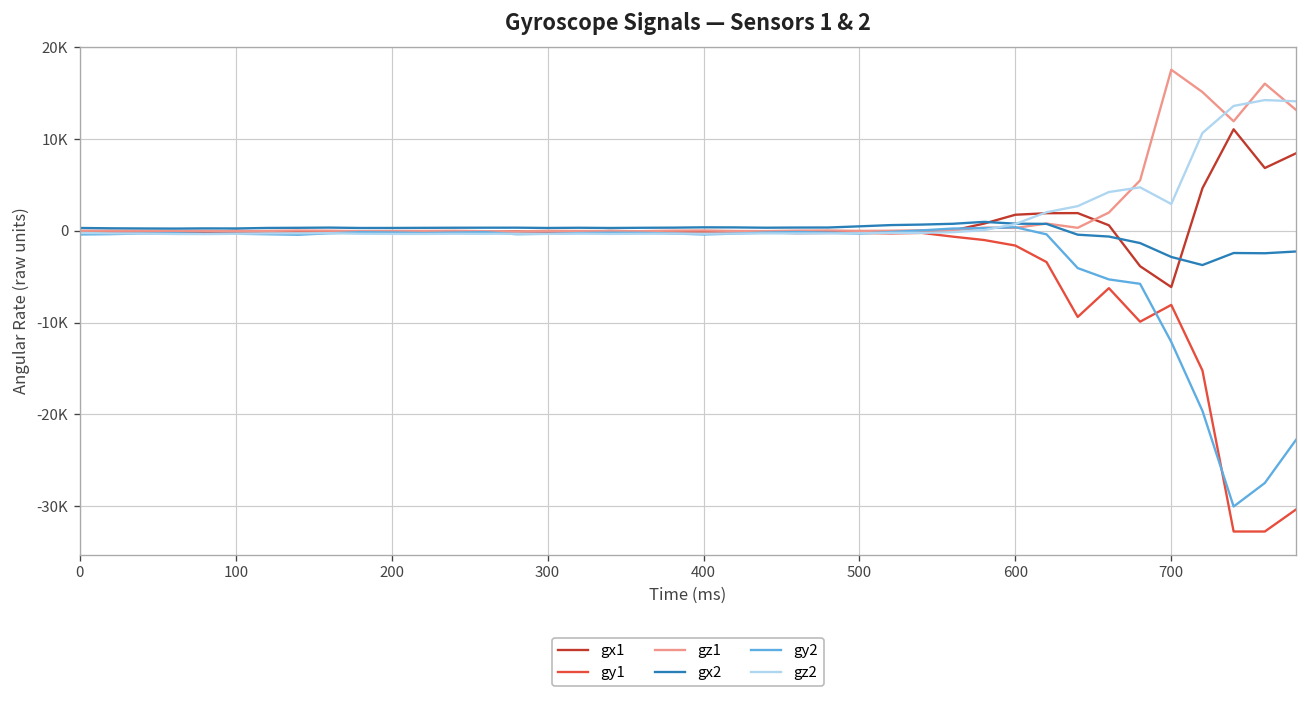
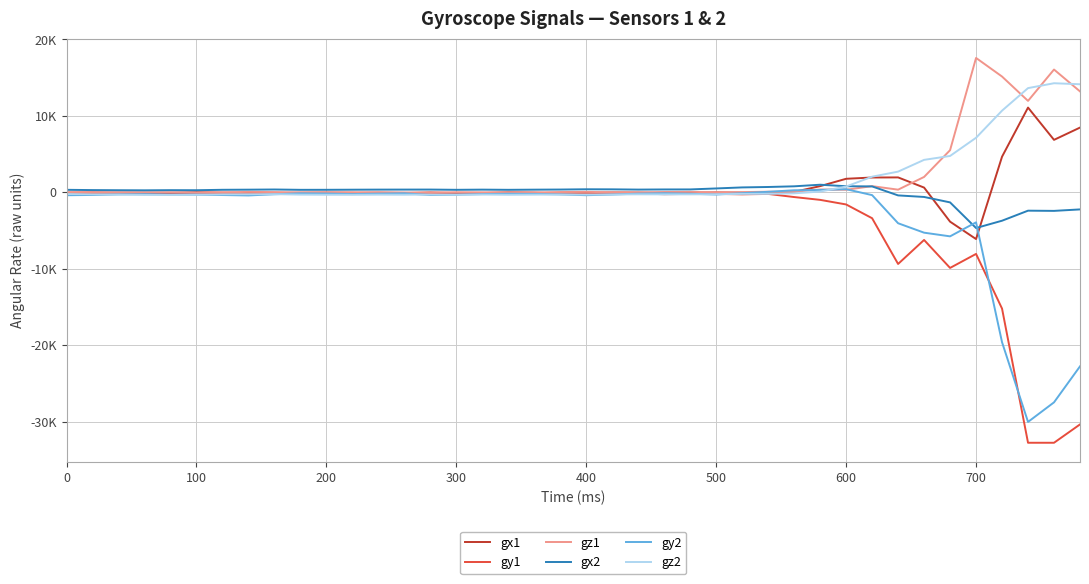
gx2, 700: -3000 -> -5000
gy2, 700: -12000 -> -4000
gz2, 700: 3000 -> 7000
